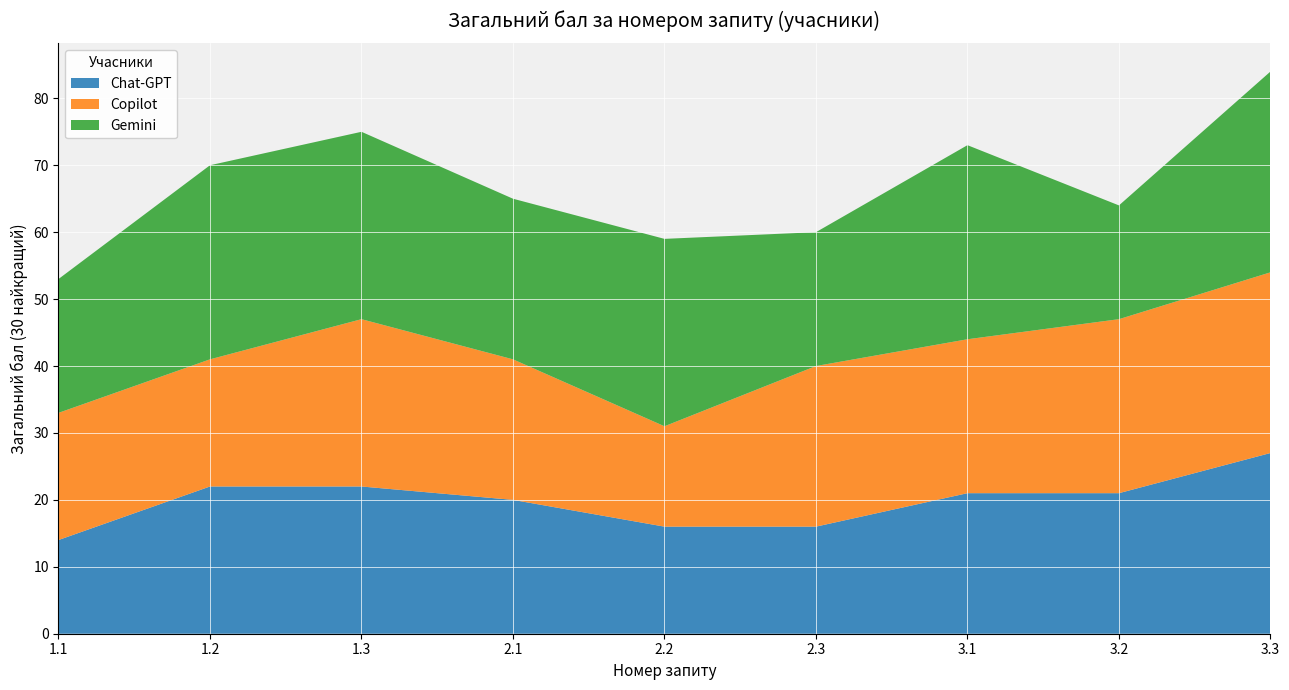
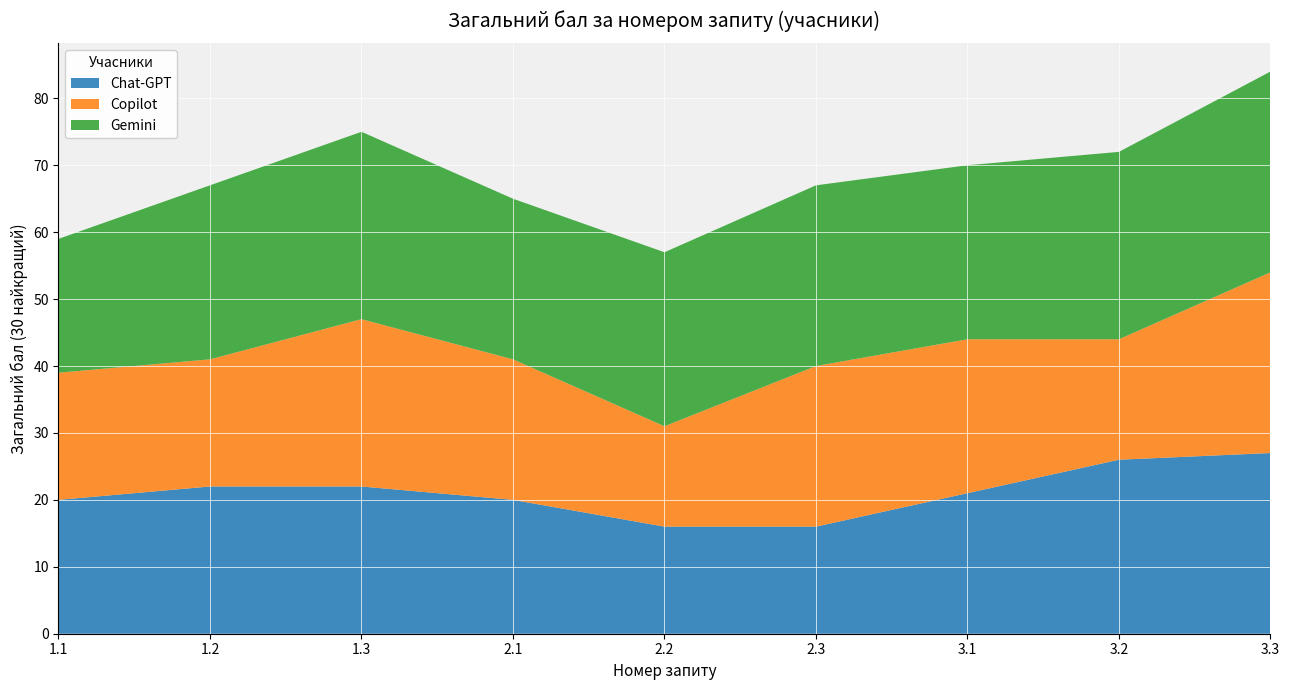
Chat-GPT, 1.1: 14 -> 20
Gemini, 1.2: 29 -> 26
Gemini, 2.2: 28 -> 26
Gemini, 2.3: 20 -> 27
Gemini, 3.1: 29 -> 26
Chat-GPT, 3.2: 21 -> 26
Copilot, 3.2: 26 -> 18
Gemini, 3.2: 17 -> 28
